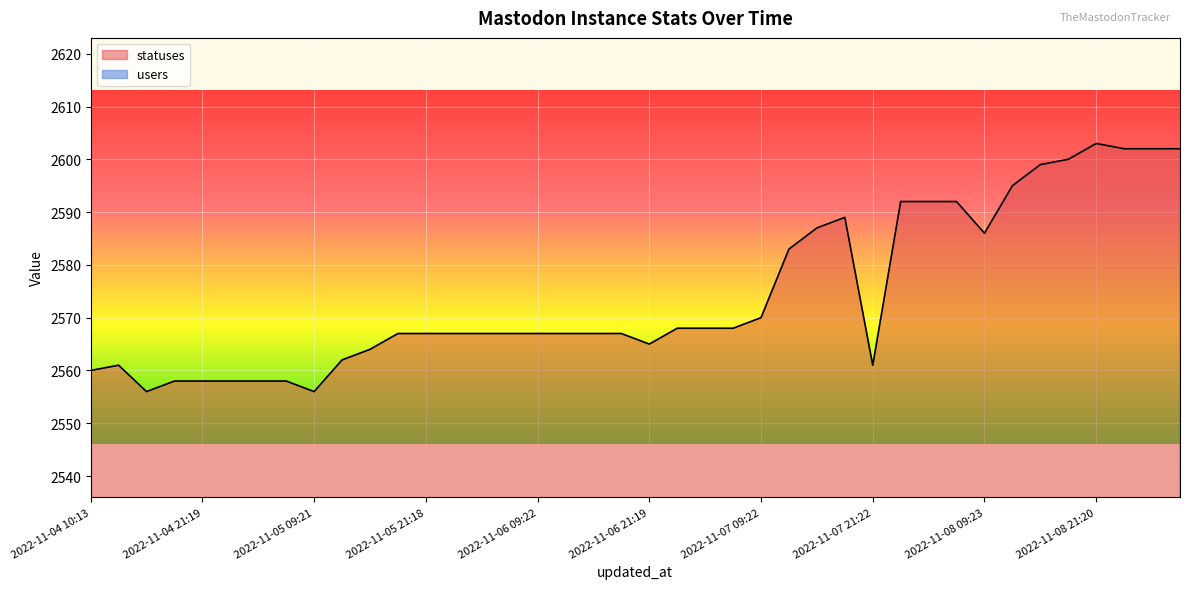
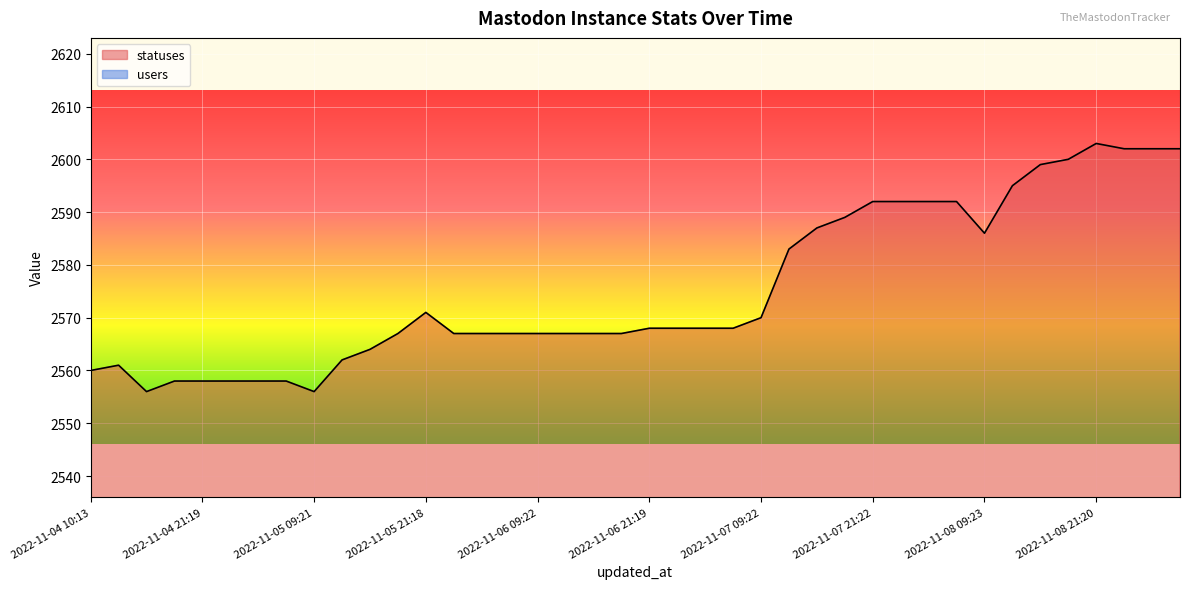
statuses, 2022-11-05 21:18: 2567 -> 2571
statuses, 2022-11-06 21:19: 2565 -> 2568
statuses, 2022-11-07 21:22: 2561 -> 2592
